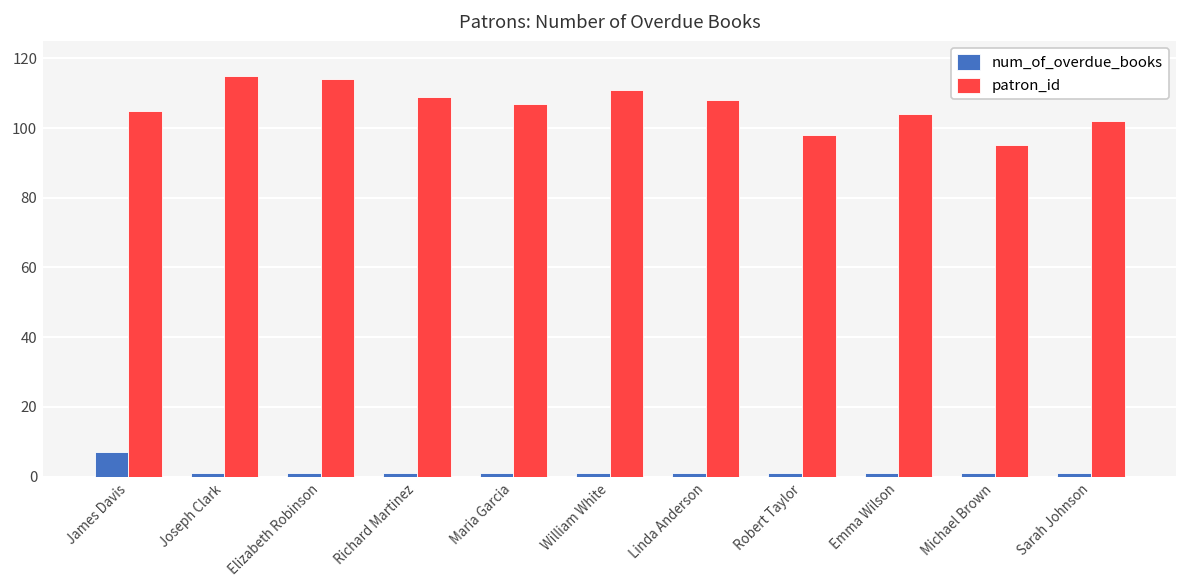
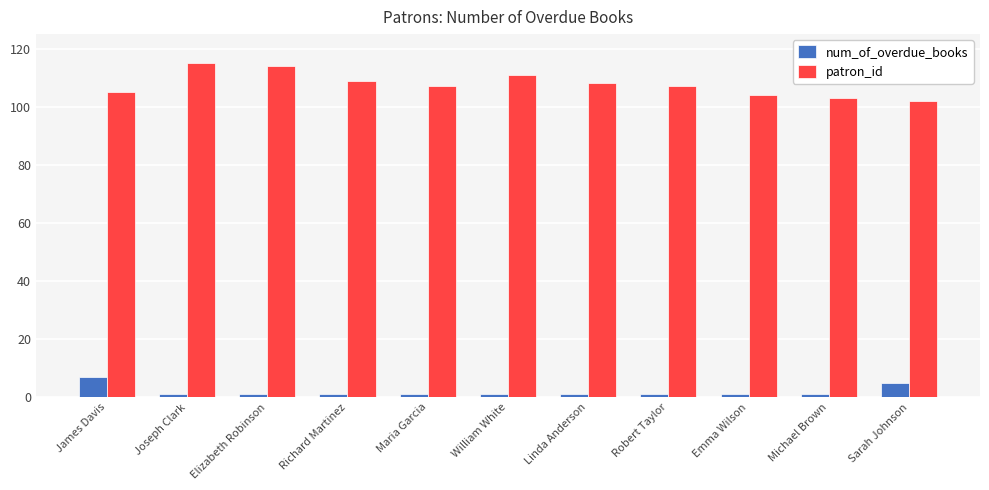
patron_id, Robert Taylor: 98 -> 107
patron_id, Michael Brown: 95 -> 103
num_of_overdue_books, Sarah Johnson: 1 -> 5
